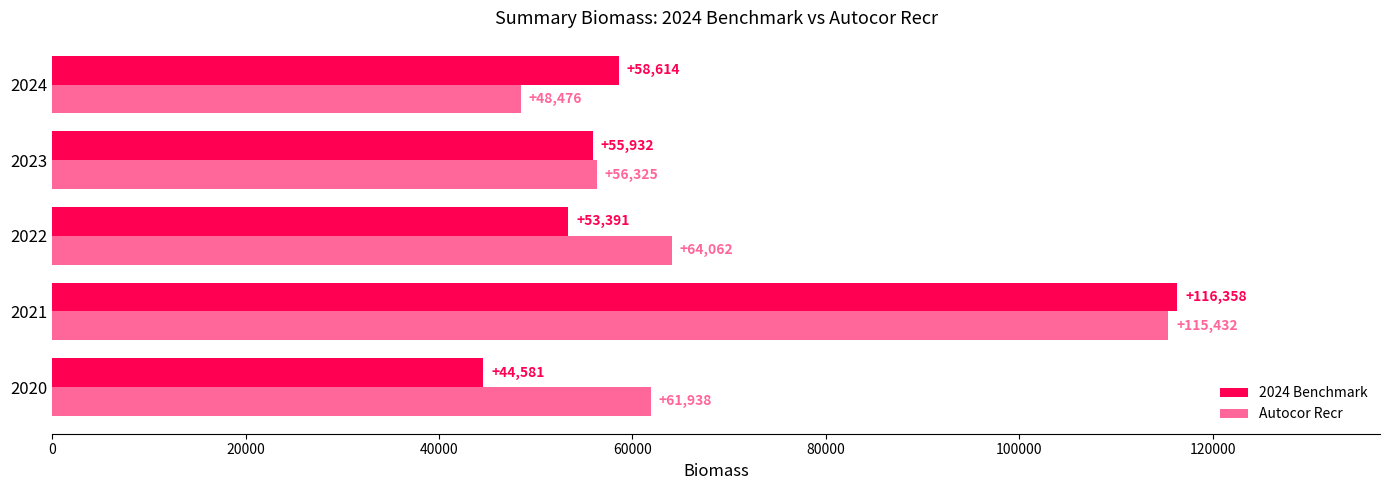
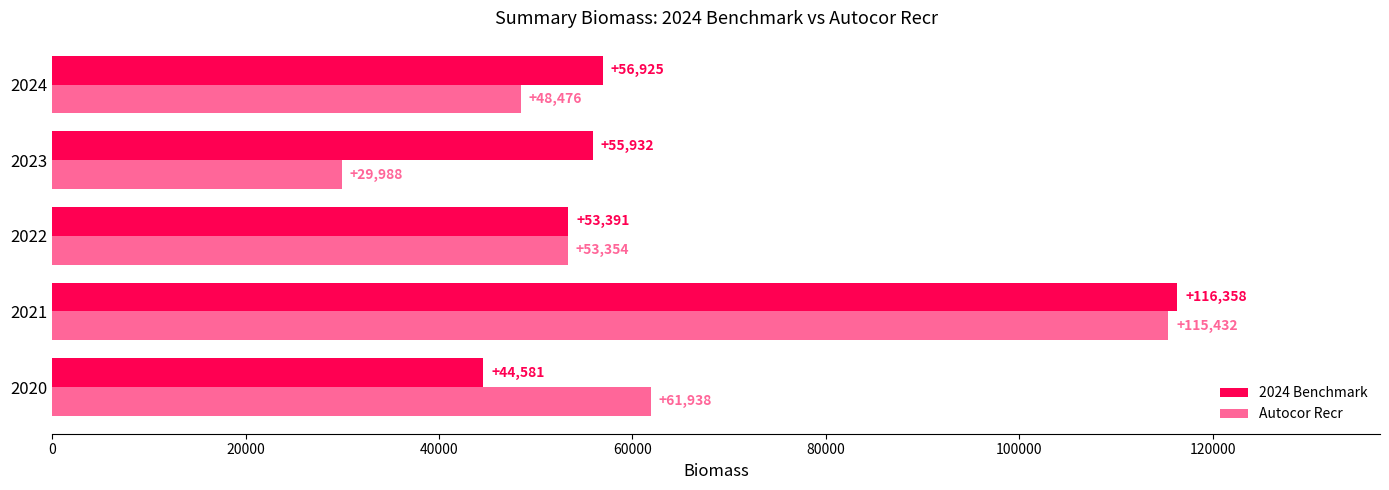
2024 Benchmark, 2024: +58,614 -> +56,925
Autocor Recr, 2023: +56,325 -> +29,988
Autocor Recr, 2022: +64,062 -> +53,354
